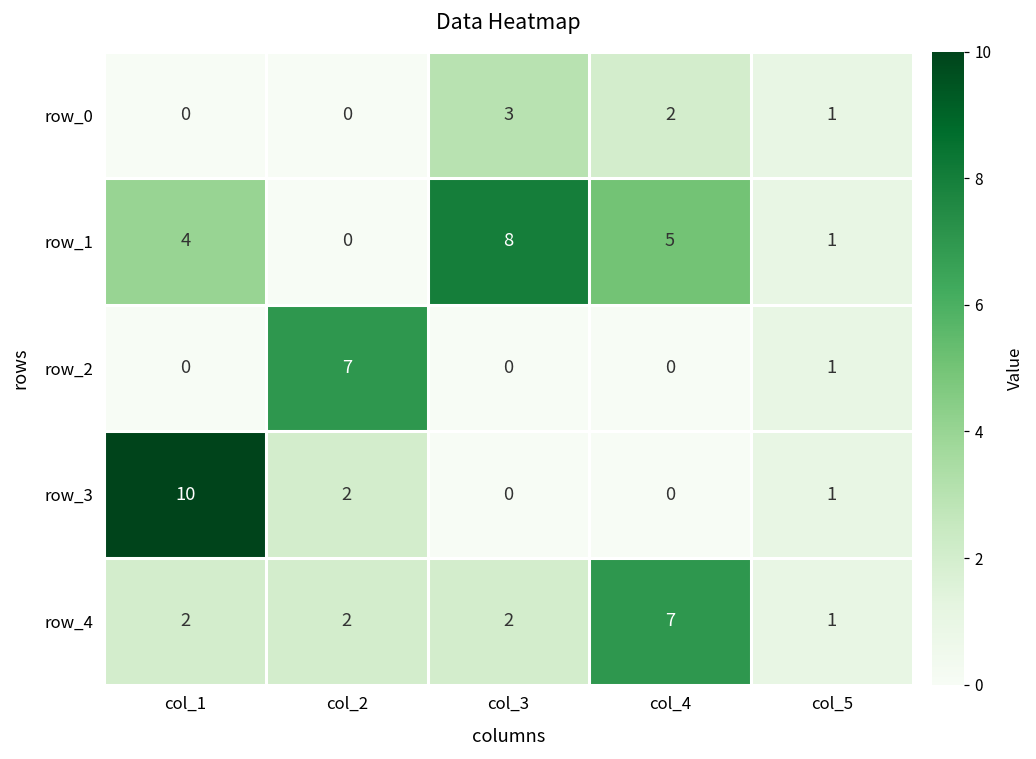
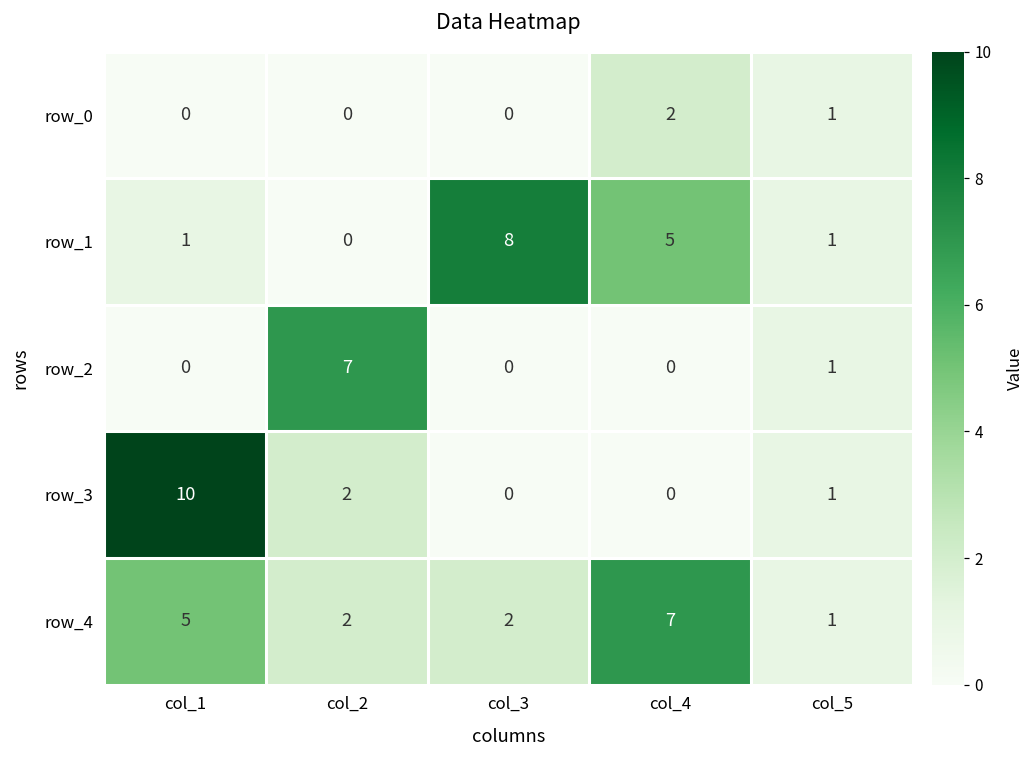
row_0, col_3: 3 -> 0
row_1, col_1: 4 -> 1
row_4, col_1: 2 -> 5
